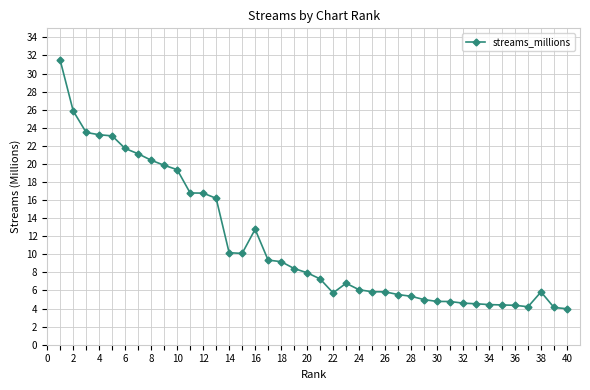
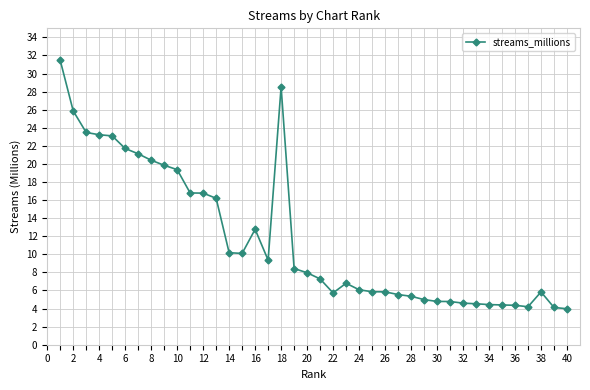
18: 9 -> 29
